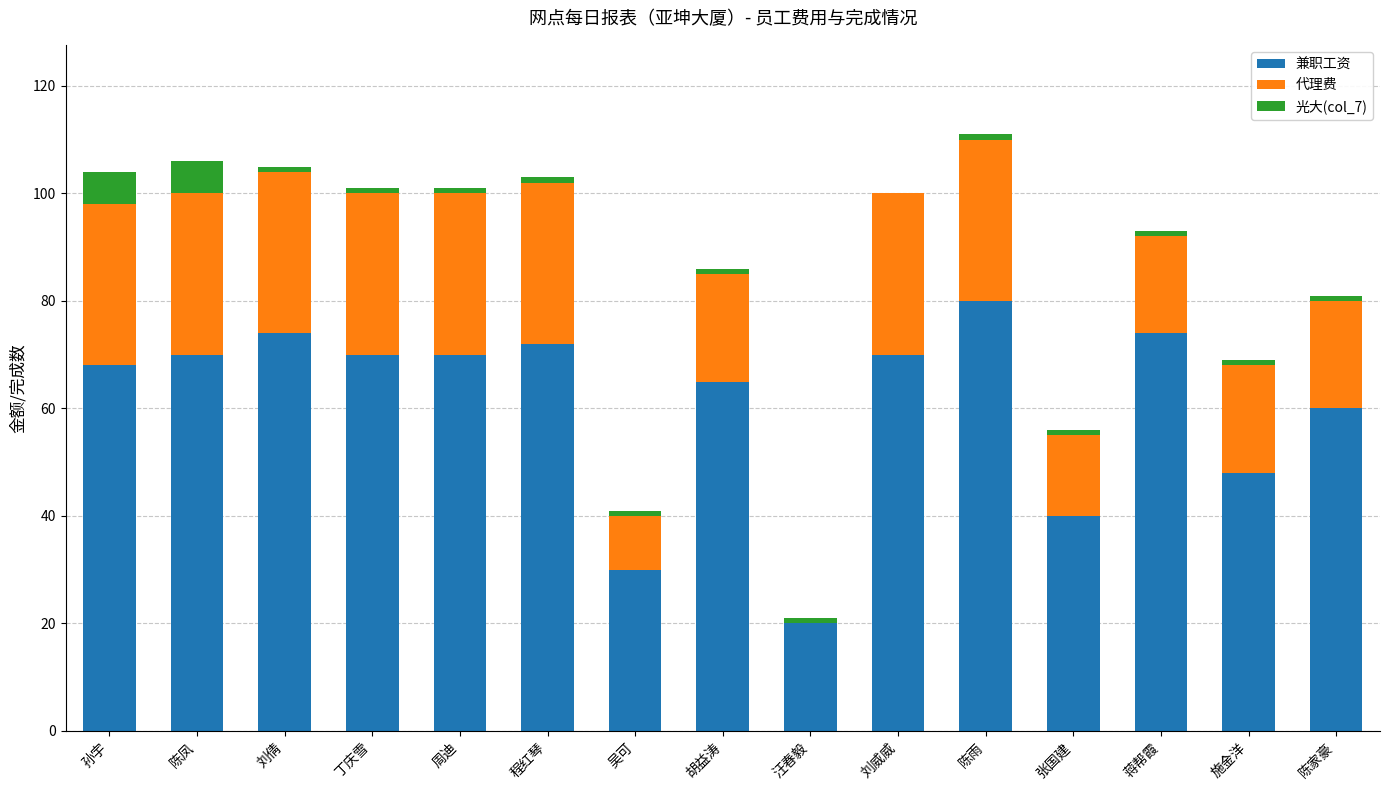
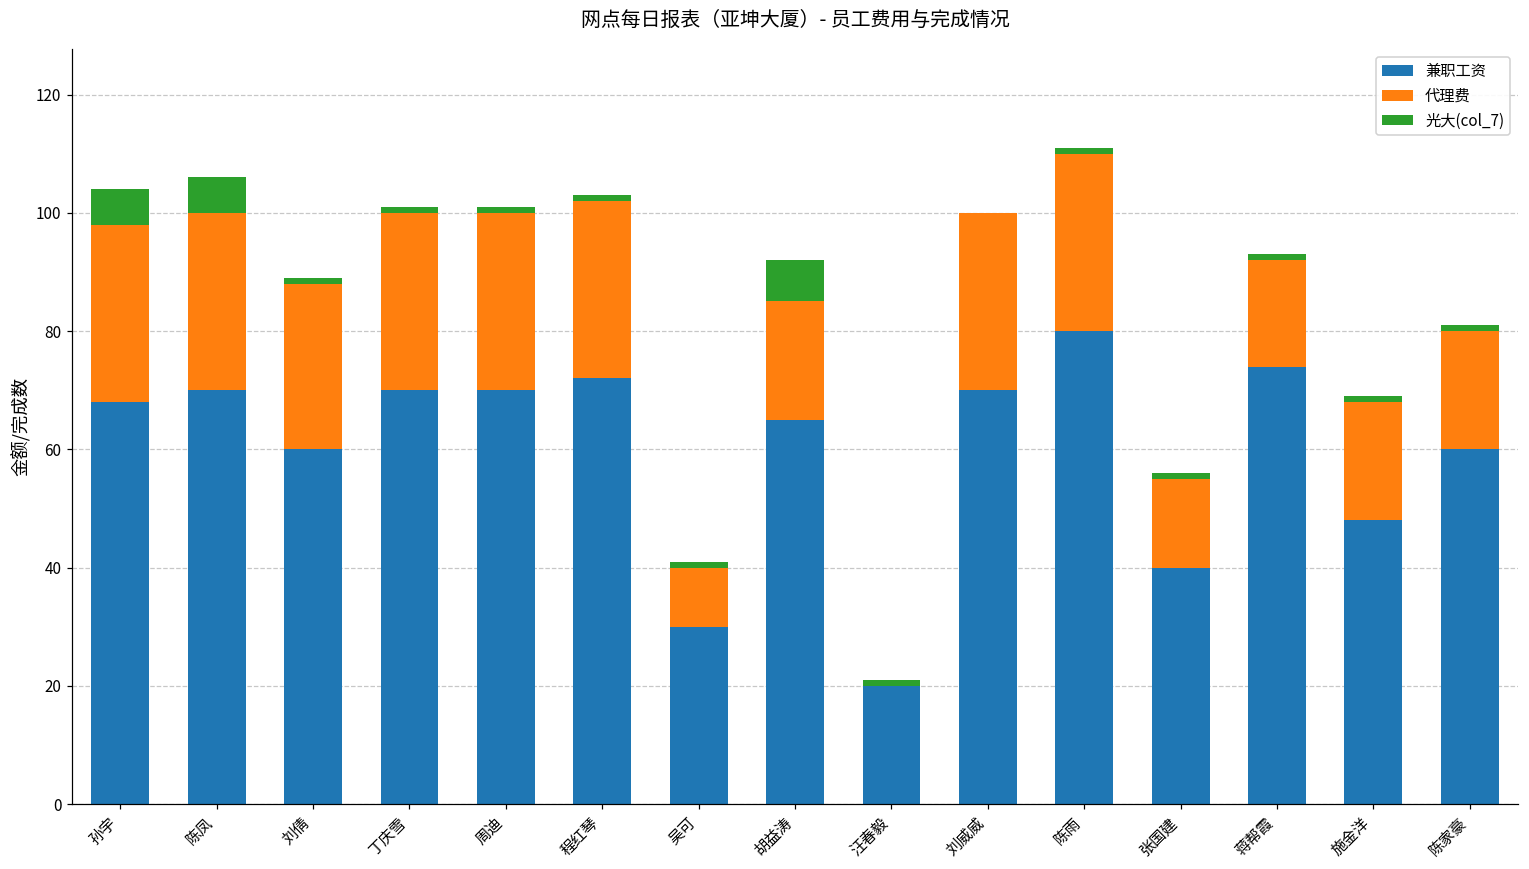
兼职工资, 刘倩: 74 -> 60
代理费, 刘倩: 30 -> 28
光大(col_7), 胡益涛: 1 -> 7
